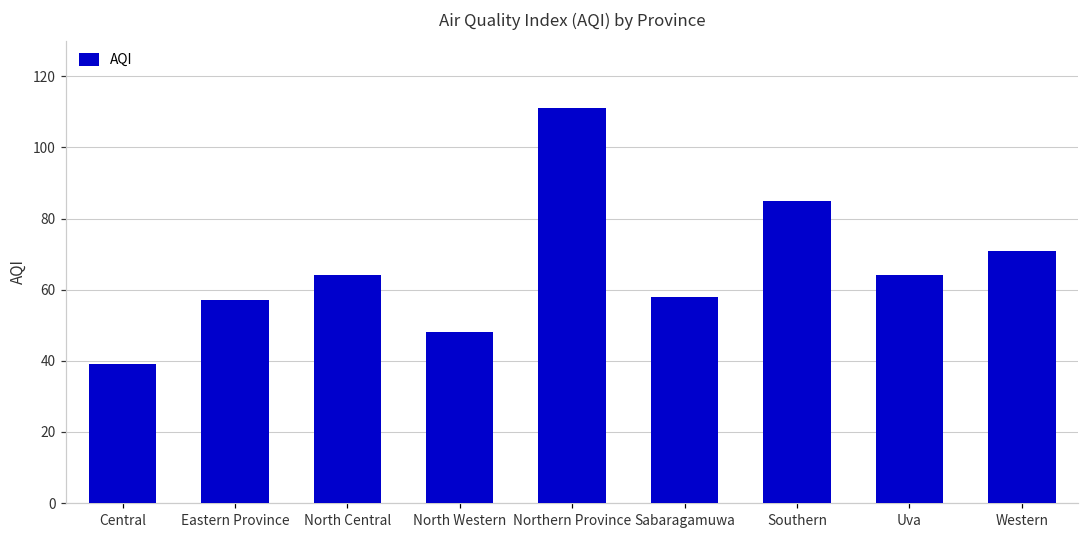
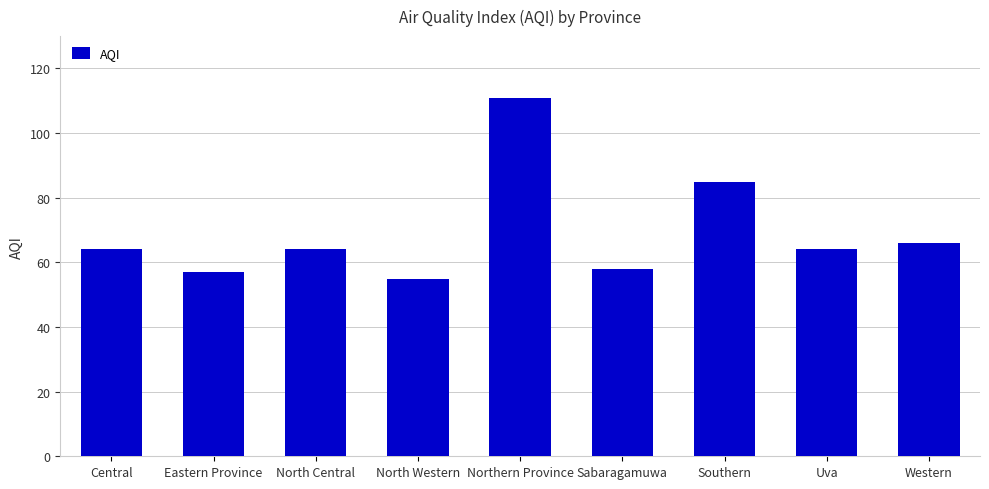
Central: 39 -> 64
North Western: 48 -> 55
Western: 71 -> 66
